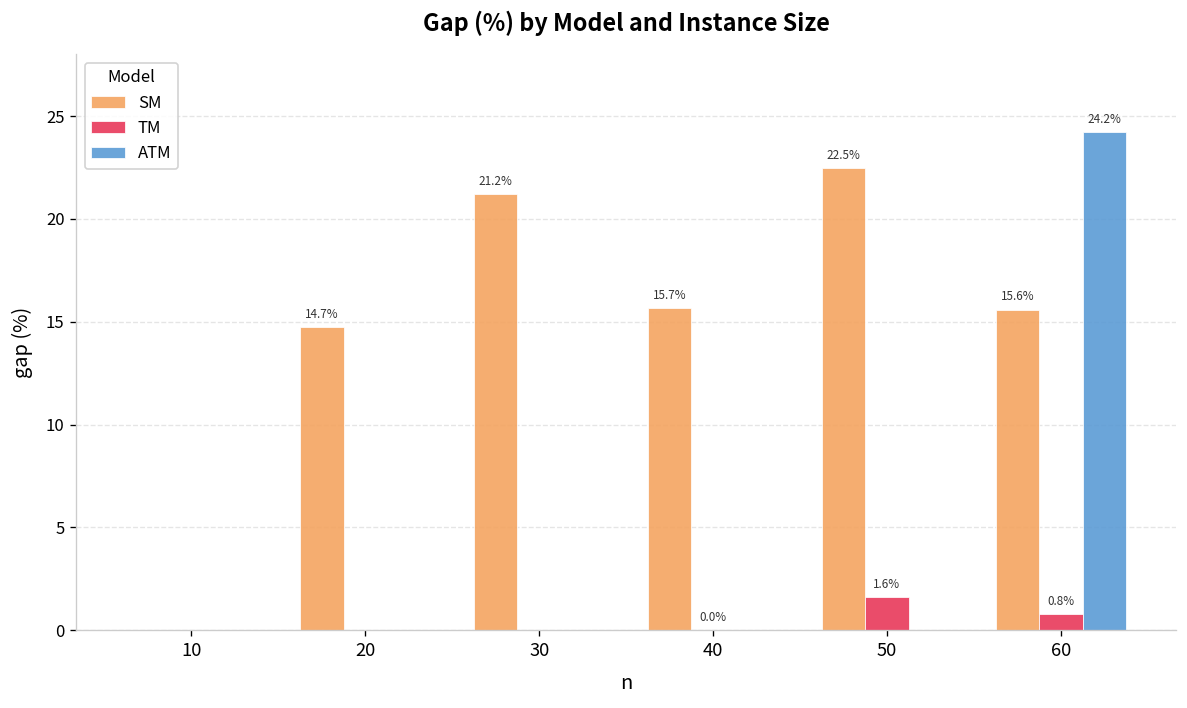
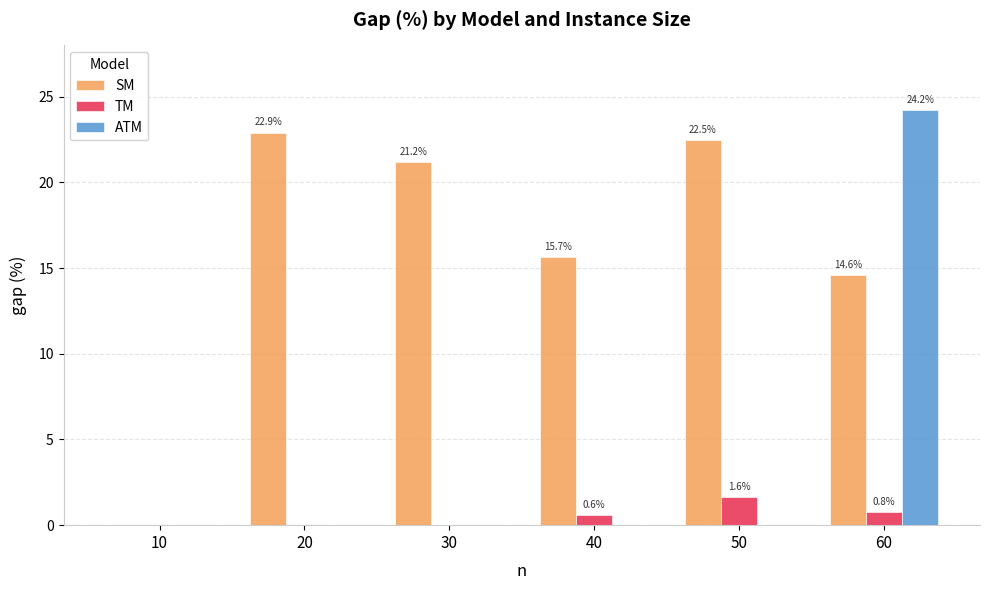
SM, 20: 14.7% -> 22.9%
TM, 40: 0.0% -> 0.6%
SM, 60: 15.6% -> 14.6%
